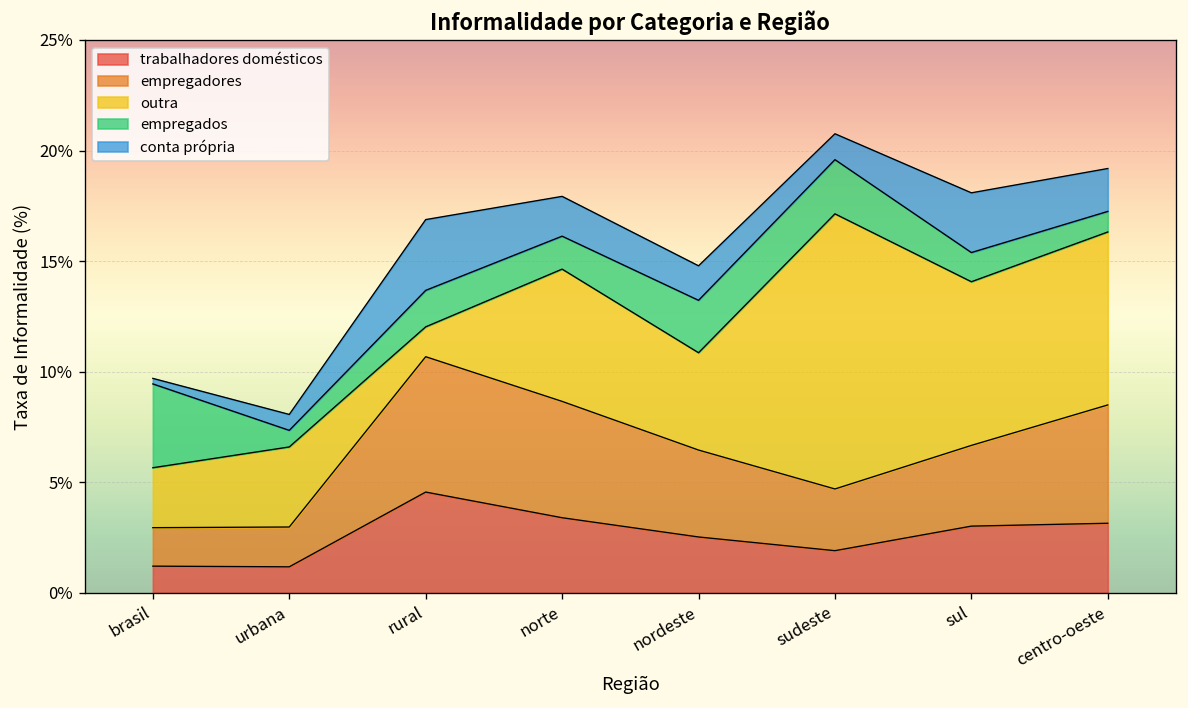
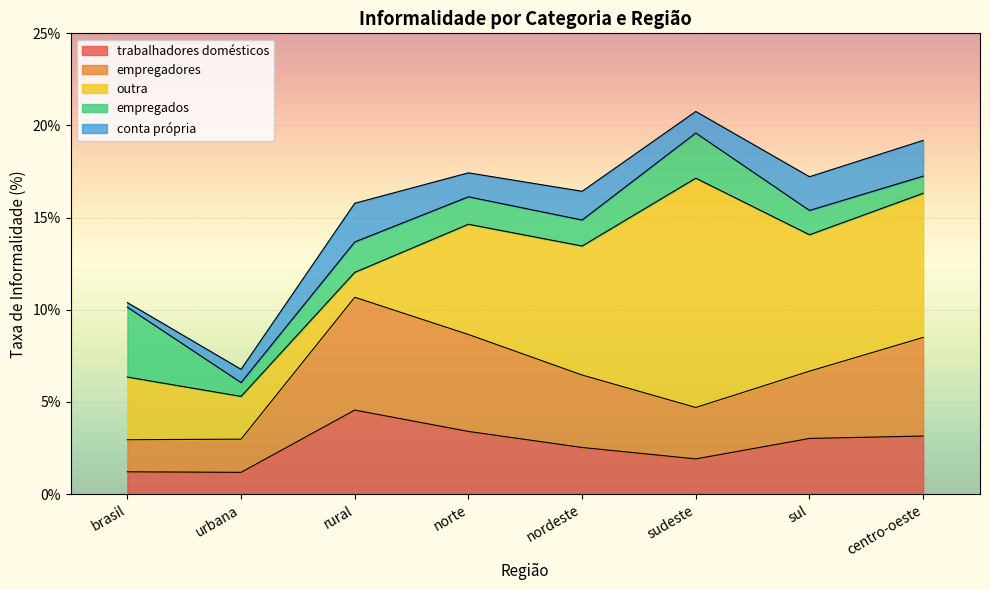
outra, brasil: 2.7% -> 3.4%
outra, urbana: 3.6% -> 2.3%
conta própria, rural: 3.2% -> 2.1%
conta própria, norte: 1.8% -> 1.3%
outra, nordeste: 4.4% -> 7.0%
empregados, nordeste: 2.4% -> 1.4%
conta própria, sul: 2.7% -> 1.8%
